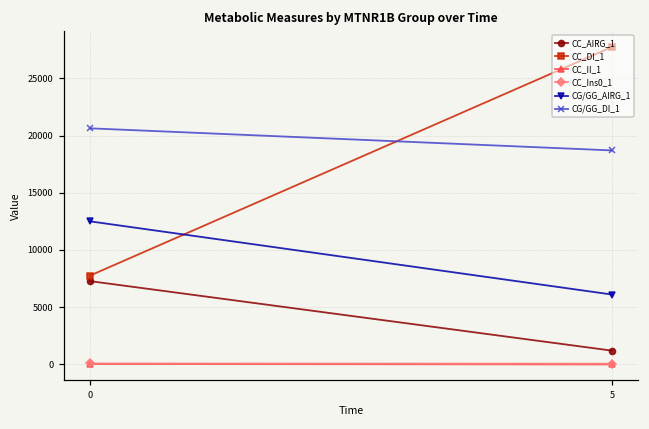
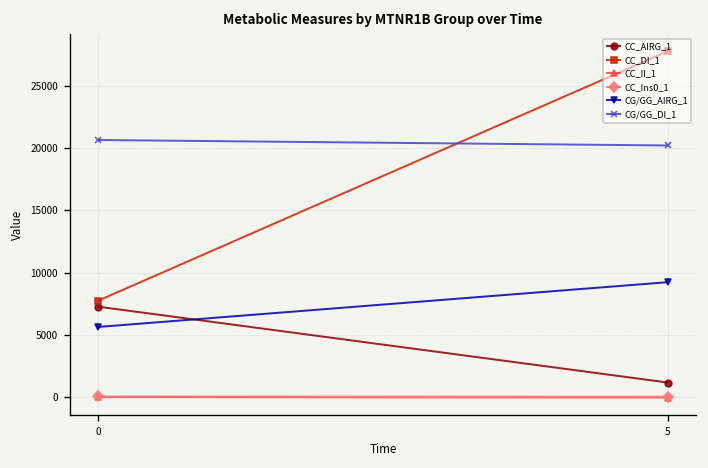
CG/GG_AIRG_1, 0: 12500 -> 5600
CG/GG_AIRG_1, 5: 6100 -> 9200
CG/GG_DI_1, 5: 18700 -> 20200
